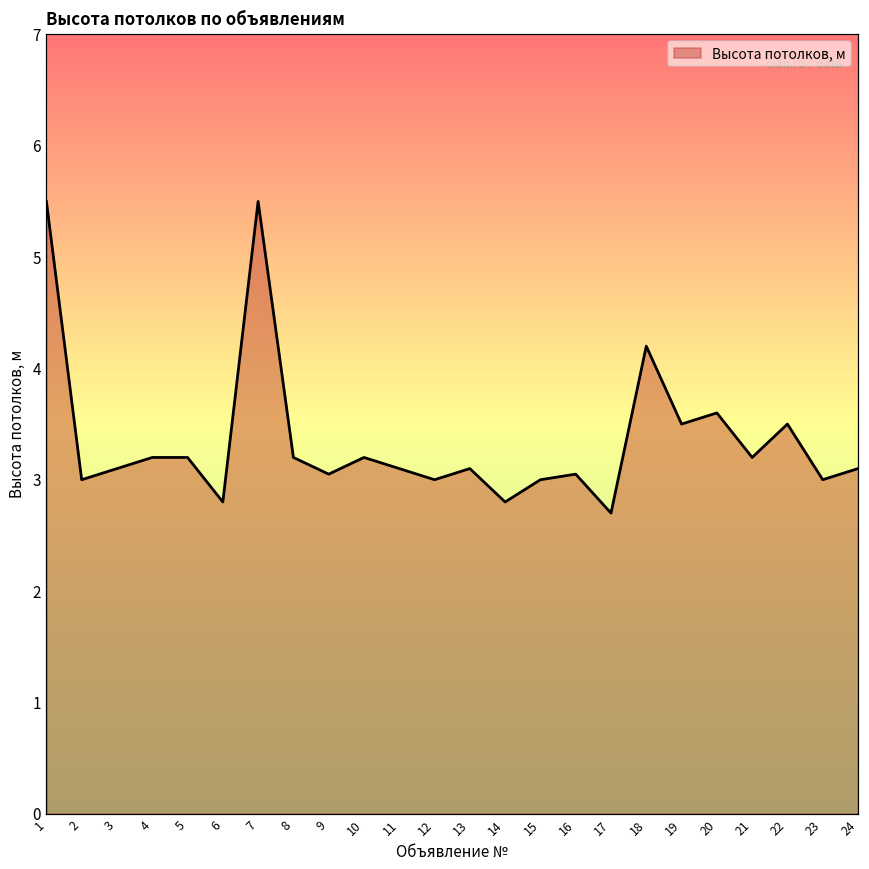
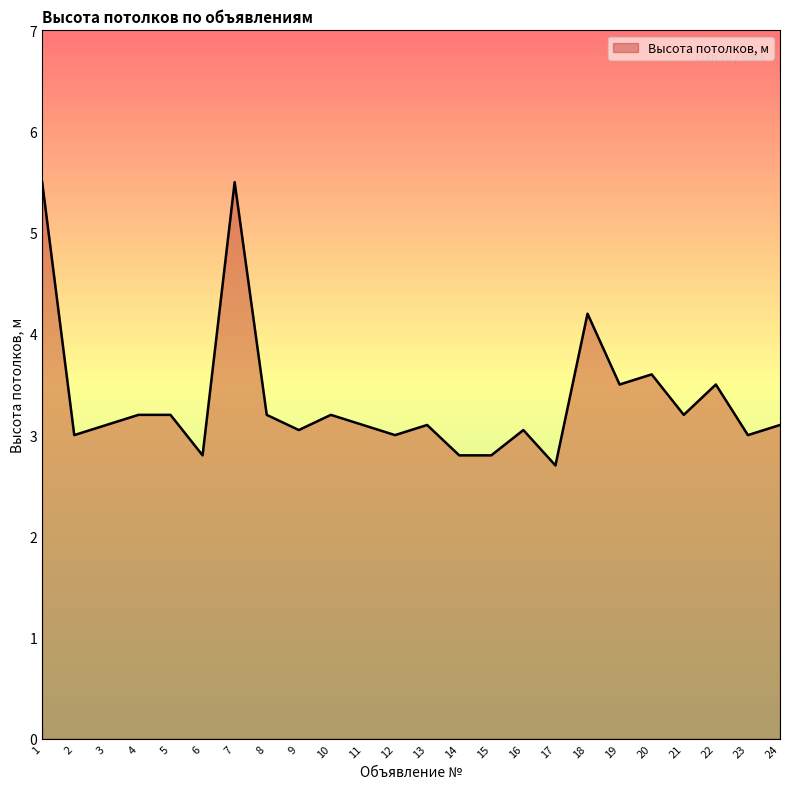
15: 3.0 -> 2.8
